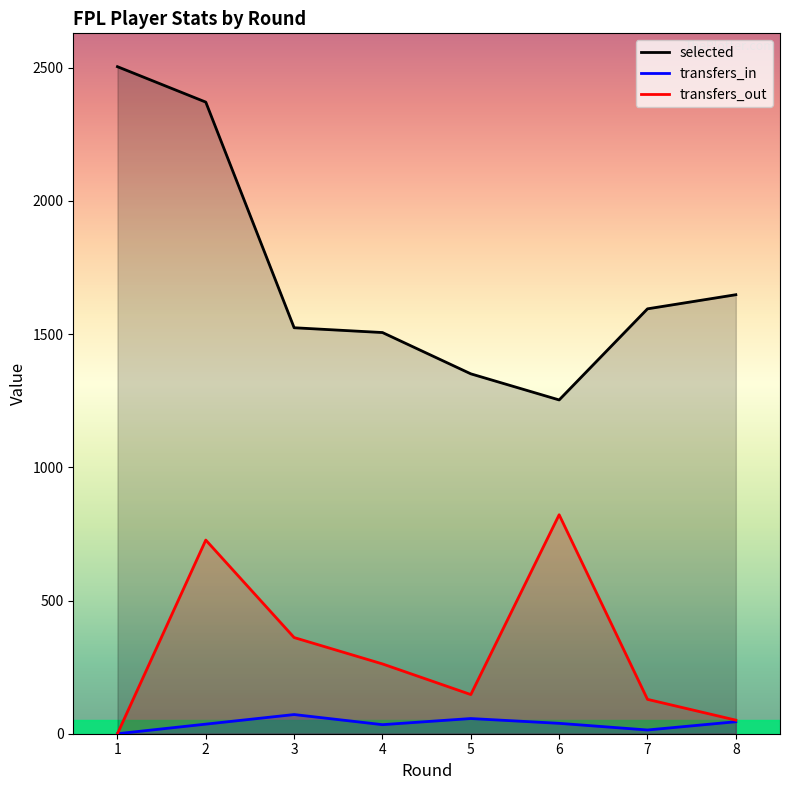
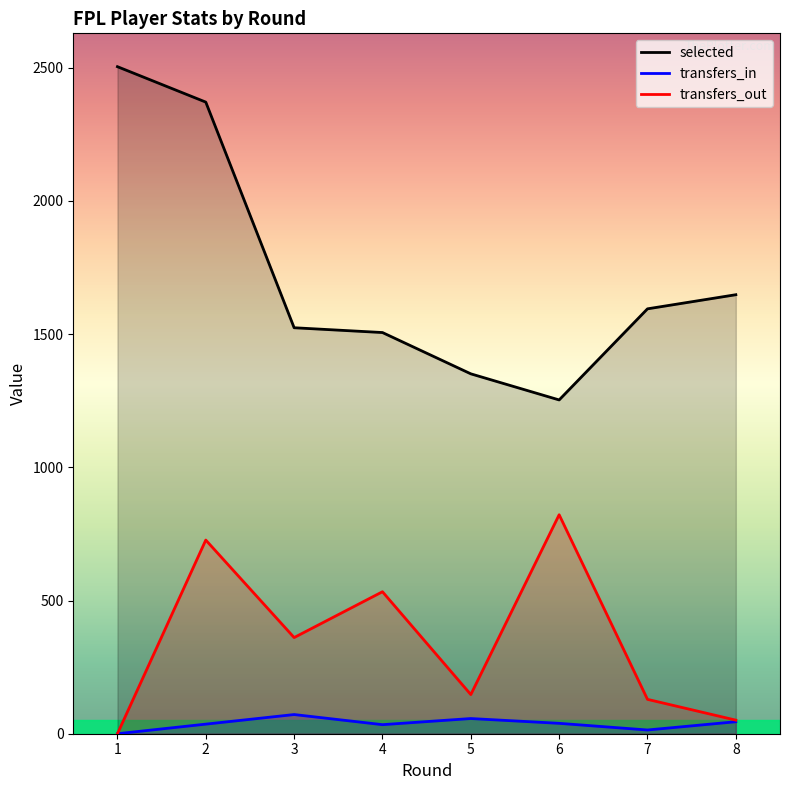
transfers_out, 4: 260 -> 530
